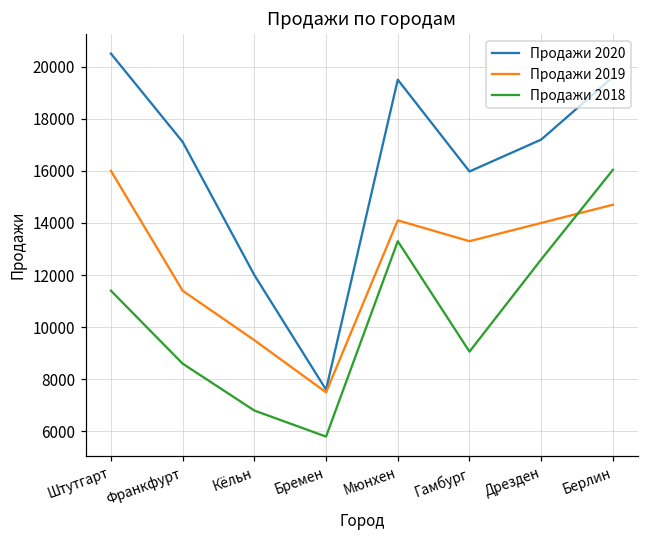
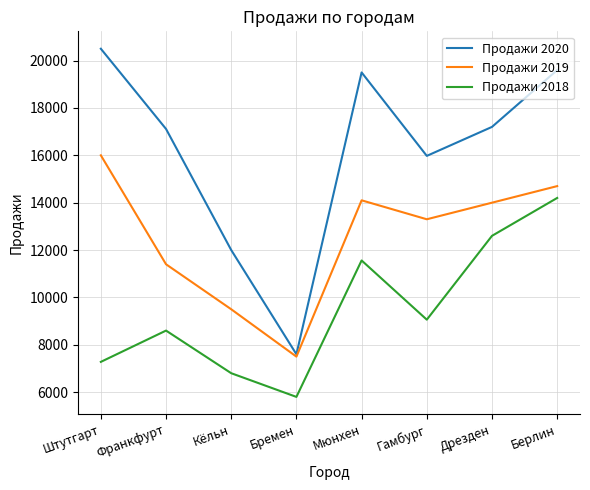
Продажи 2018, Штутгарт: 11400 -> 7300
Продажи 2018, Мюнхен: 13300 -> 11600
Продажи 2018, Берлин: 16000 -> 14200
